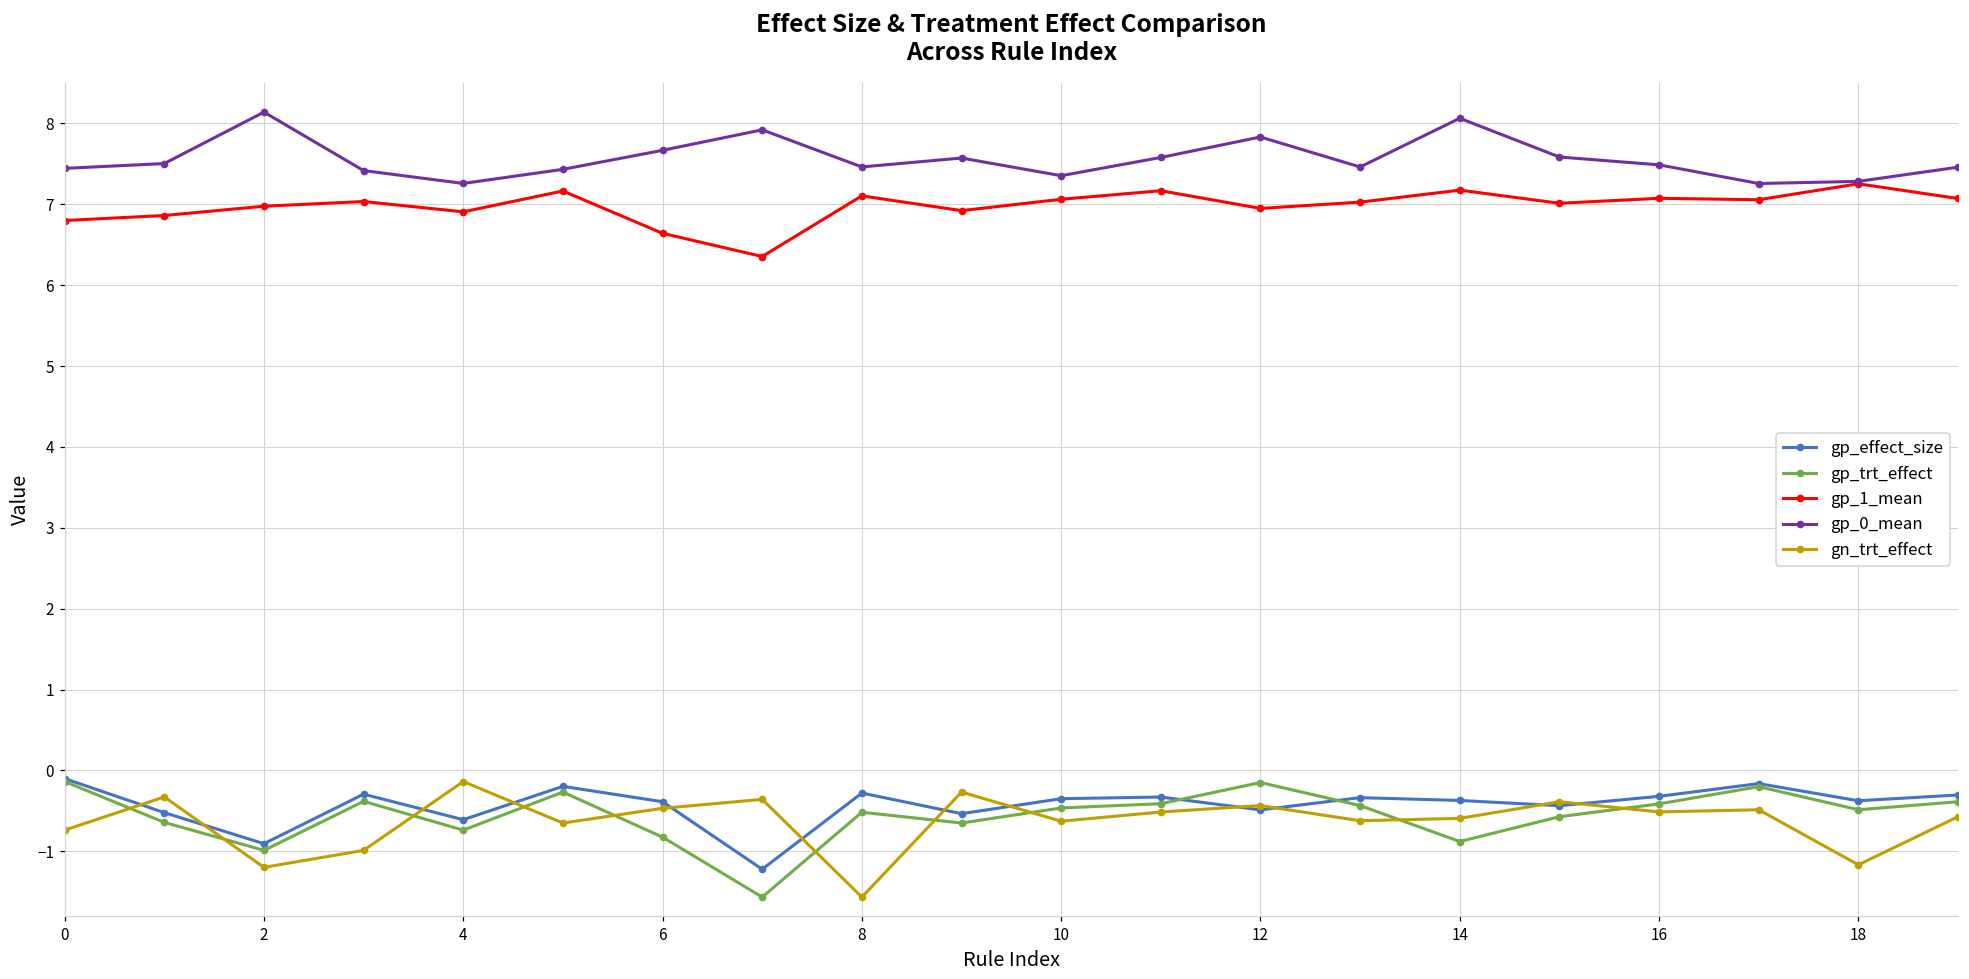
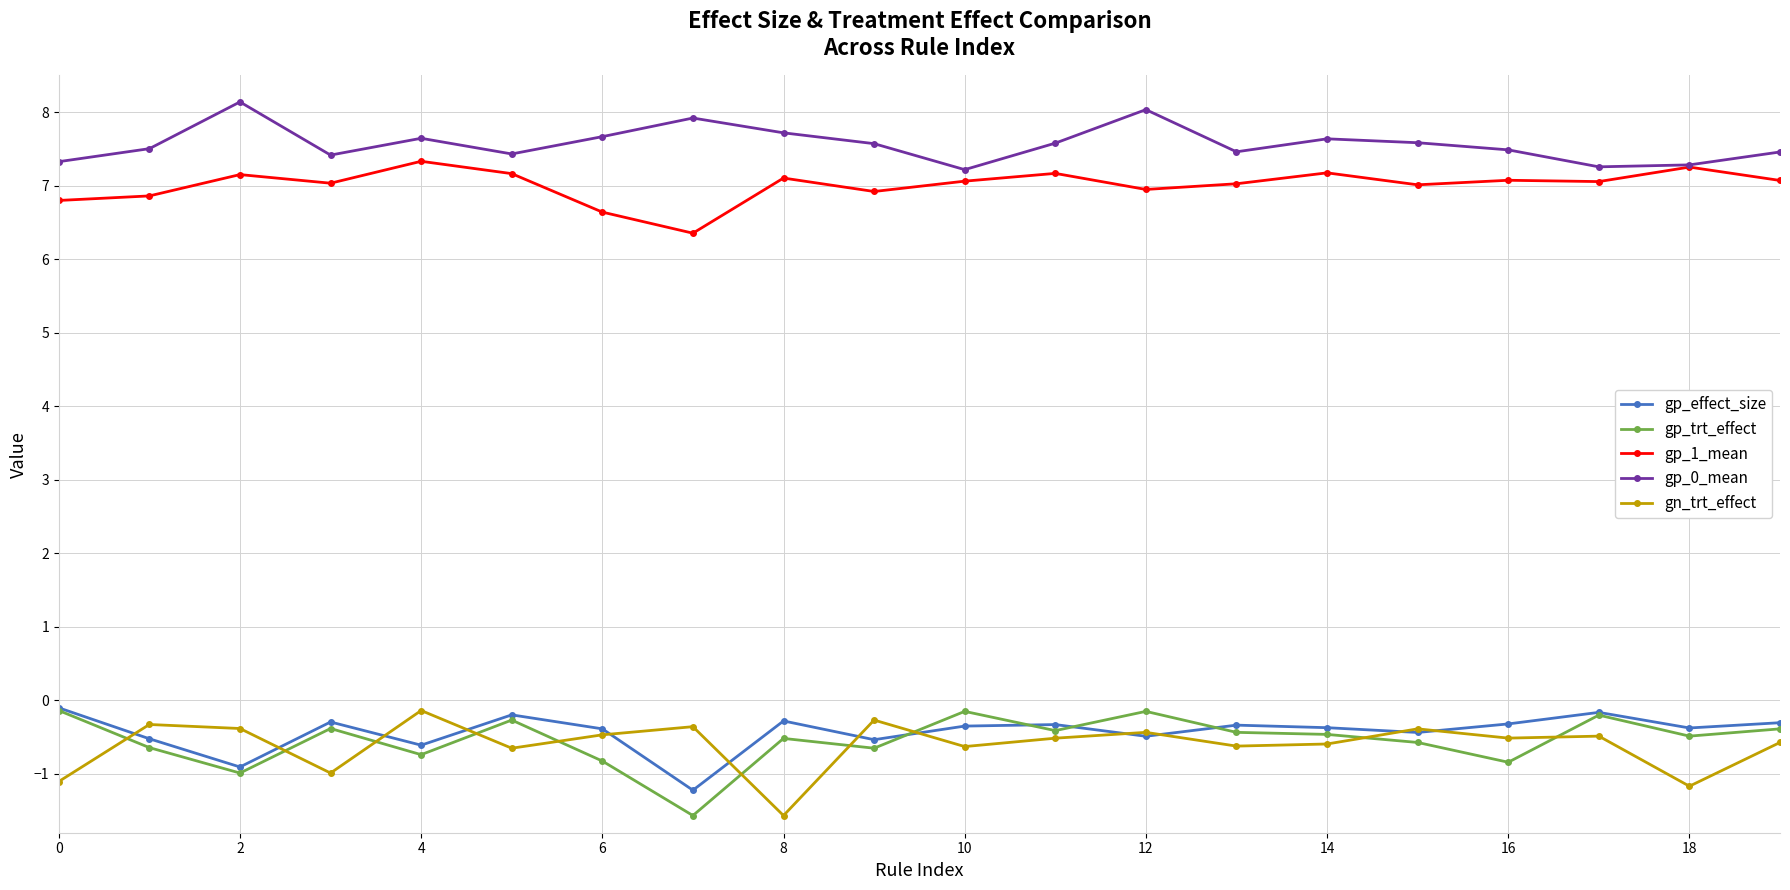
gp_0_mean, 0: 7.4 -> 7.3
gn_trt_effect, 0: -0.7 -> -1.1
gp_1_mean, 2: 7.0 -> 7.2
gn_trt_effect, 2: -1.2 -> -0.4
gp_1_mean, 4: 6.9 -> 7.3
gp_0_mean, 4: 7.3 -> 7.6
gp_0_mean, 8: 7.5 -> 7.7
gp_trt_effect, 10: -0.5 -> -0.1
gp_0_mean, 10: 7.4 -> 7.2
gp_0_mean, 12: 7.8 -> 8.0
gp_trt_effect, 14: -0.9 -> -0.5
gp_0_mean, 14: 8.1 -> 7.6
gp_trt_effect, 16: -0.4 -> -0.8
